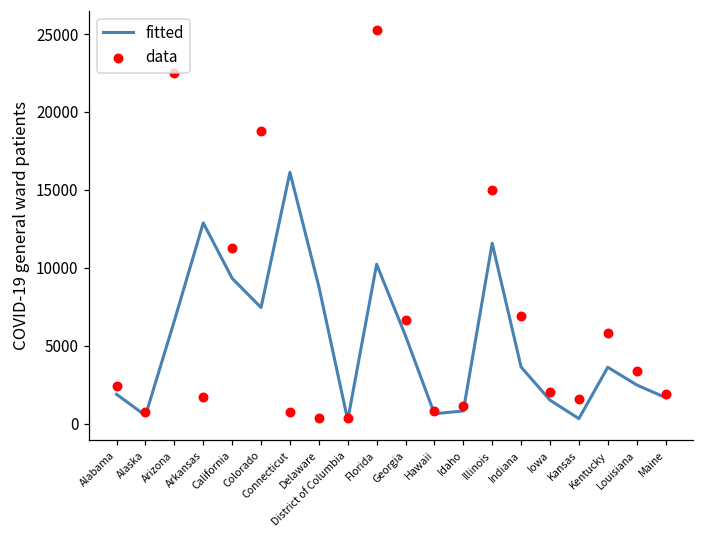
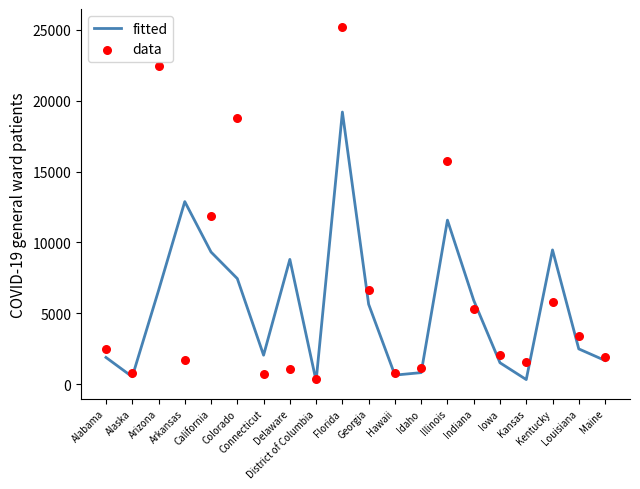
data, California: 11300 -> 11900
fitted, Connecticut: 16100 -> 2000
data, Delaware: 400 -> 1100
fitted, Florida: 10200 -> 19200
data, Illinois: 15000 -> 15800
fitted, Indiana: 3600 -> 5900
data, Indiana: 6900 -> 5300
fitted, Kentucky: 3600 -> 9500
